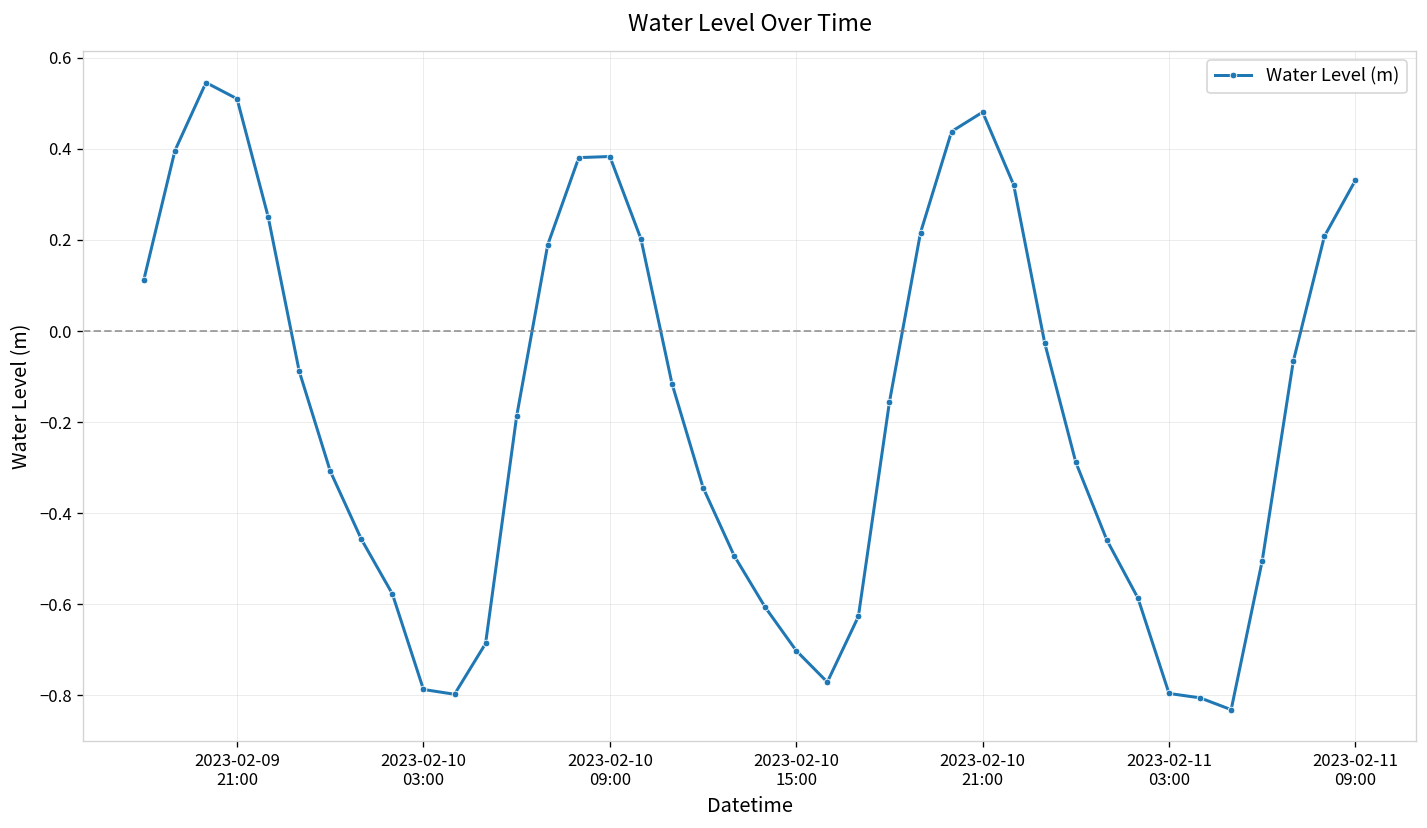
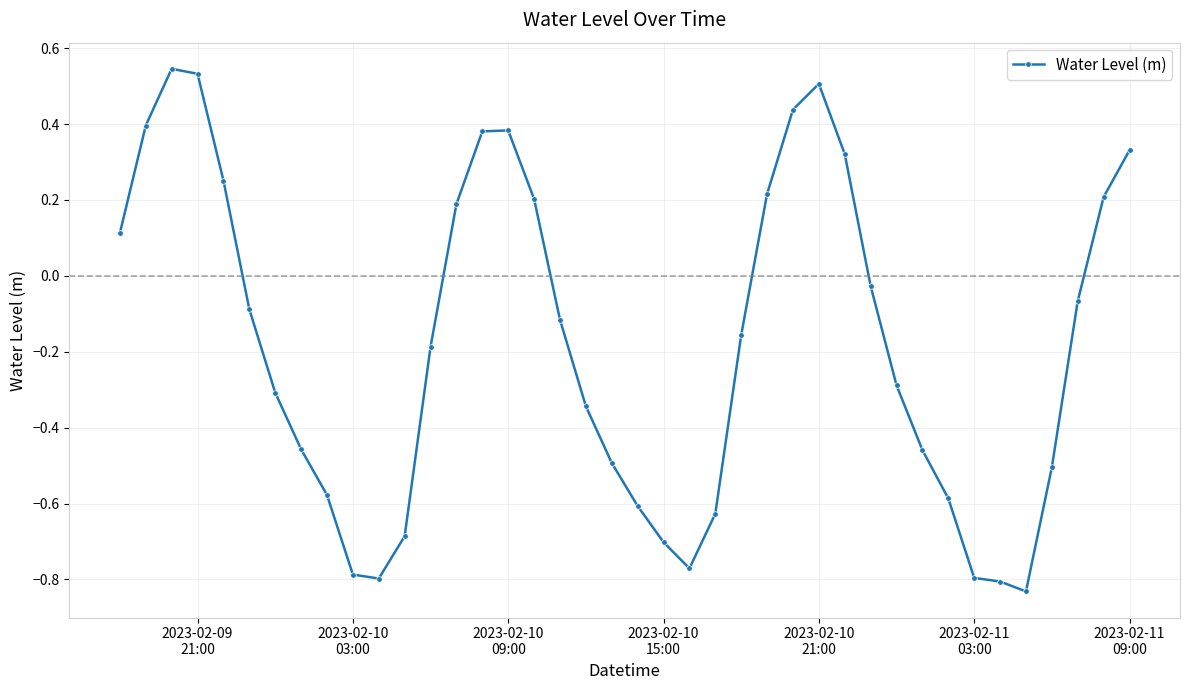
2023-02-09 21:00: 0.51 -> 0.53
2023-02-10 21:00: 0.48 -> 0.51
